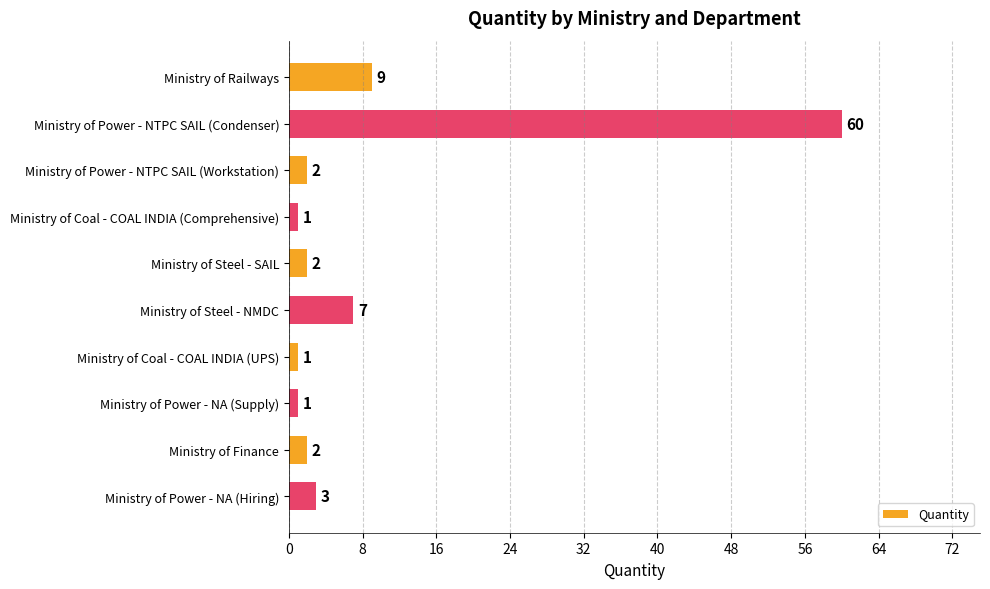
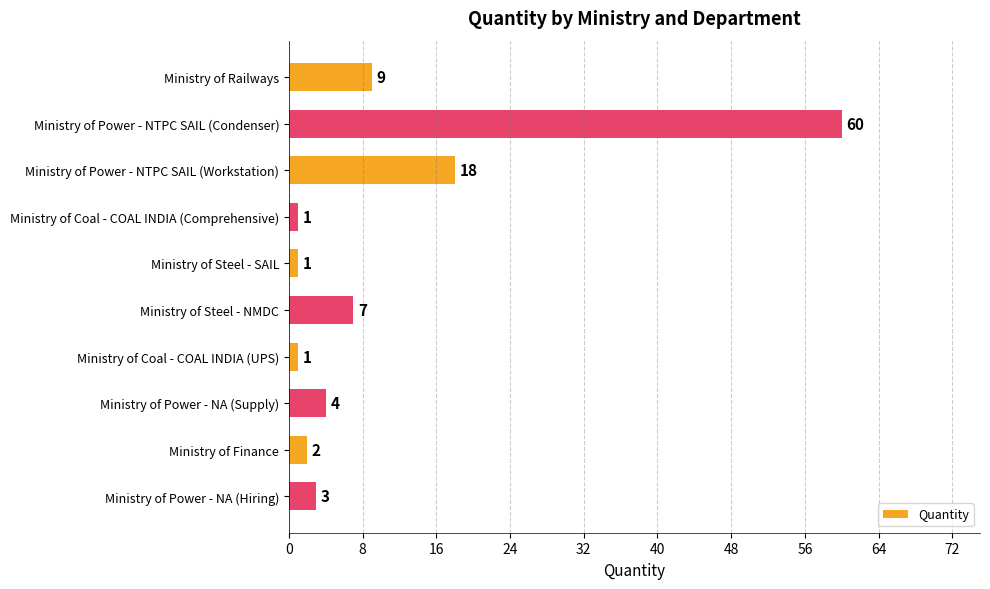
Ministry of Power - NTPC SAIL (Workstation): 2 -> 18
Ministry of Steel - SAIL: 2 -> 1
Ministry of Power - NA (Supply): 1 -> 4
